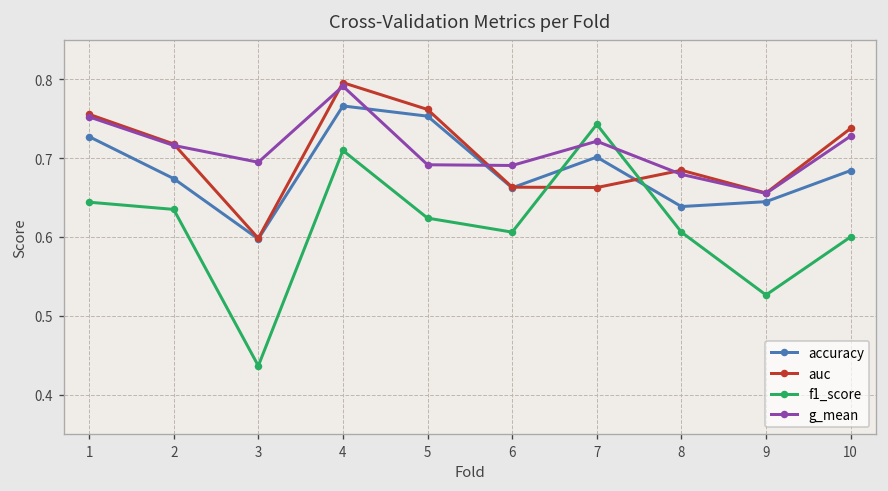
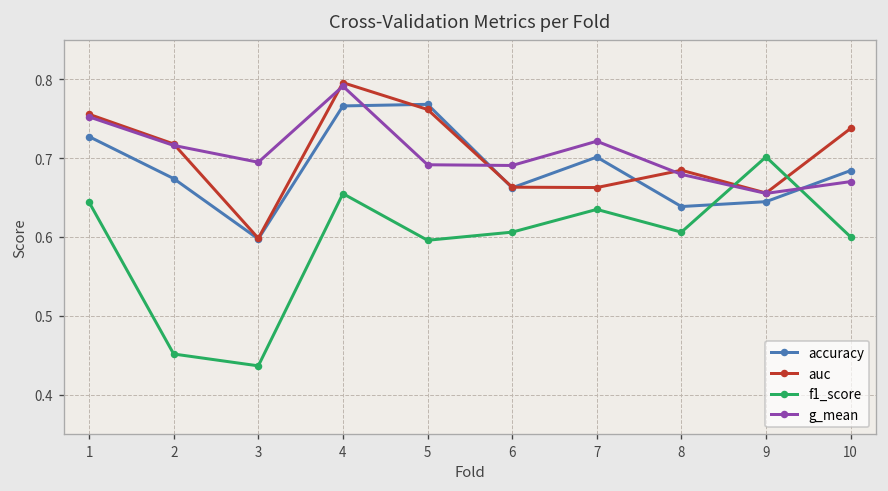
f1_score, 2: 0.63 -> 0.45
f1_score, 4: 0.71 -> 0.65
accuracy, 5: 0.75 -> 0.77
f1_score, 5: 0.62 -> 0.60
f1_score, 7: 0.74 -> 0.63
f1_score, 9: 0.53 -> 0.70
g_mean, 10: 0.73 -> 0.67
